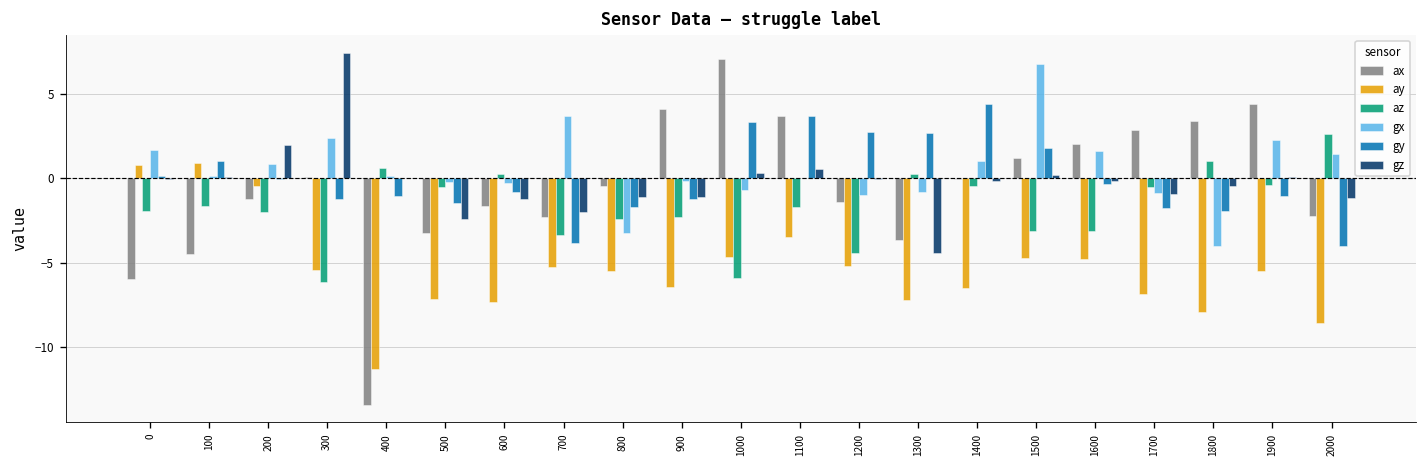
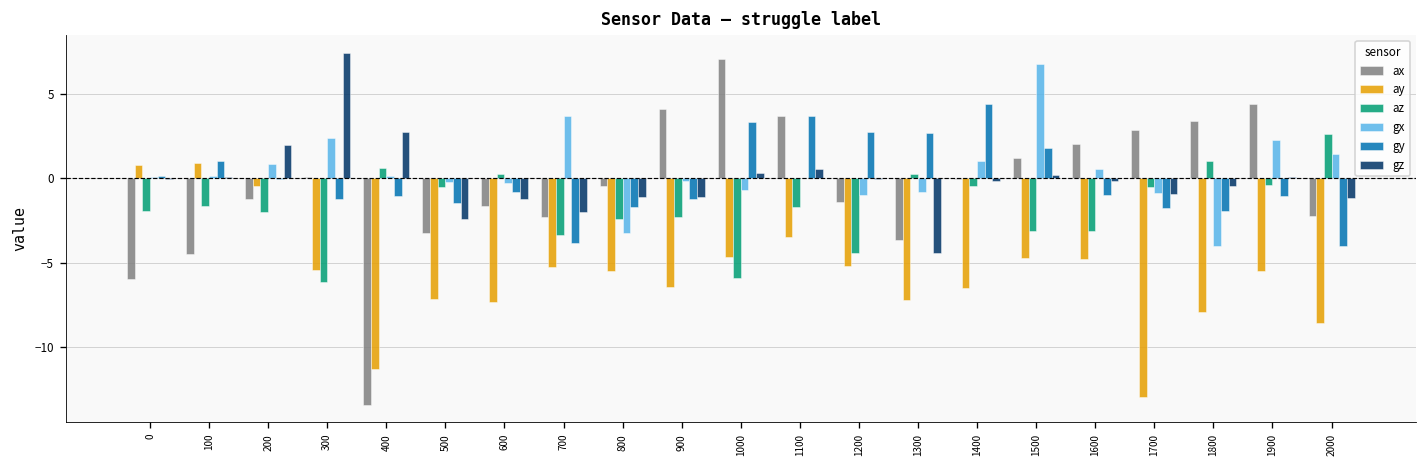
gx, 0: 1.7 -> 0.1
gz, 400: 0.0 -> 2.8
gx, 1600: 1.6 -> 0.5
gy, 1600: -0.4 -> -1.0
ay, 1700: -6.9 -> -13.0
